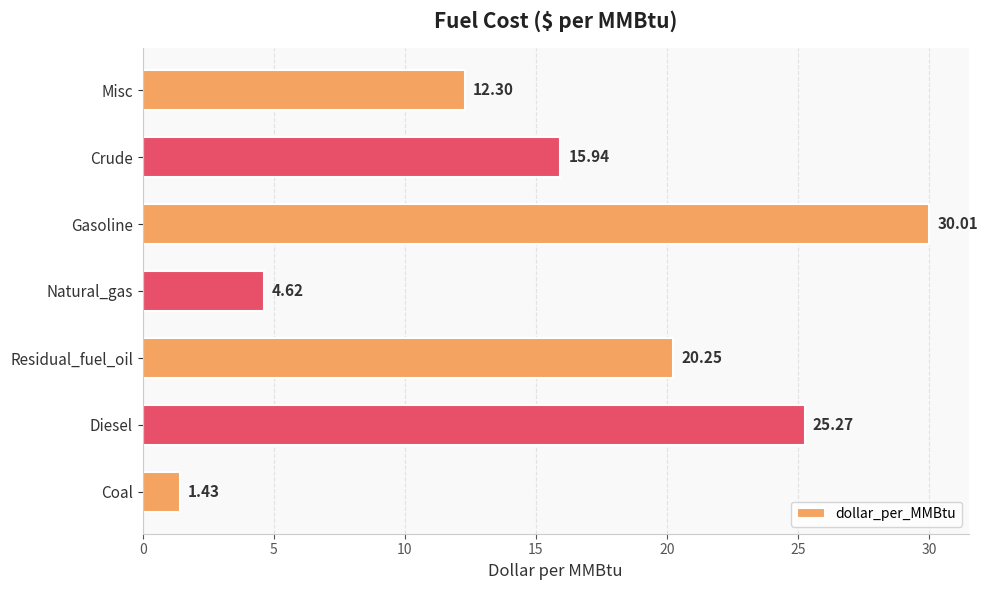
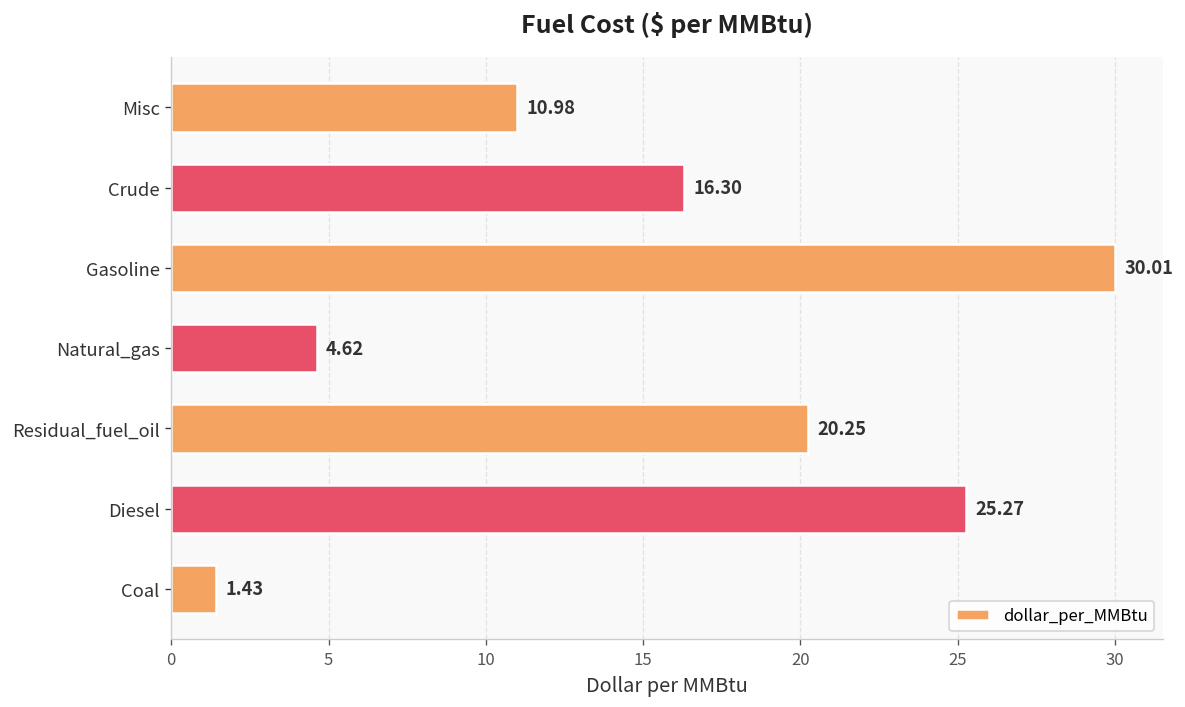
Misc: 12.30 -> 10.98
Crude: 15.94 -> 16.30
